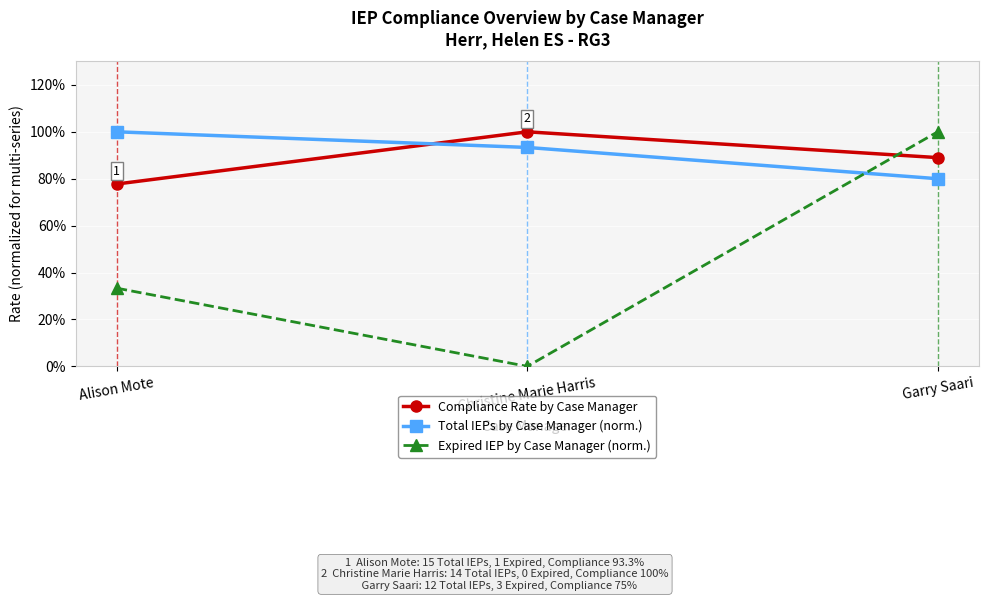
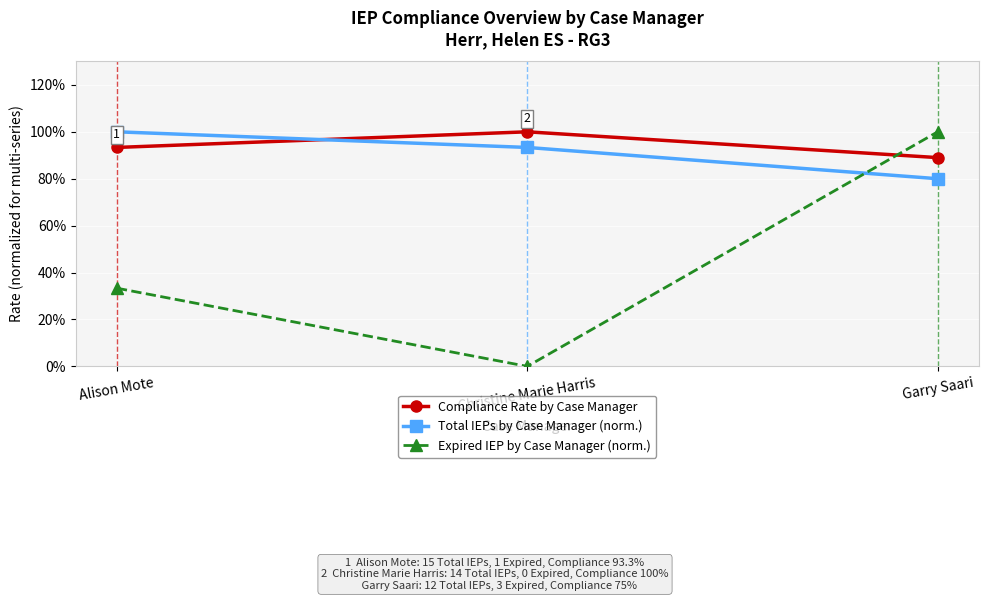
Compliance Rate by Case Manager, Alison Mote: 78% -> 93%
